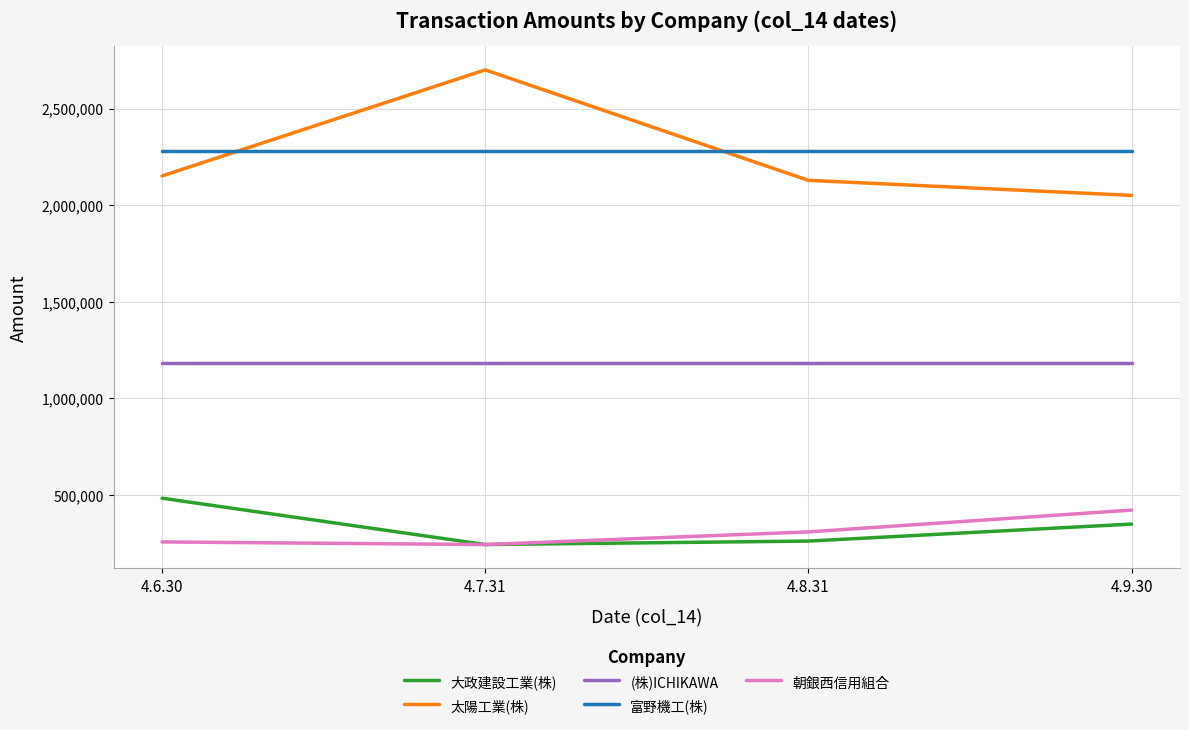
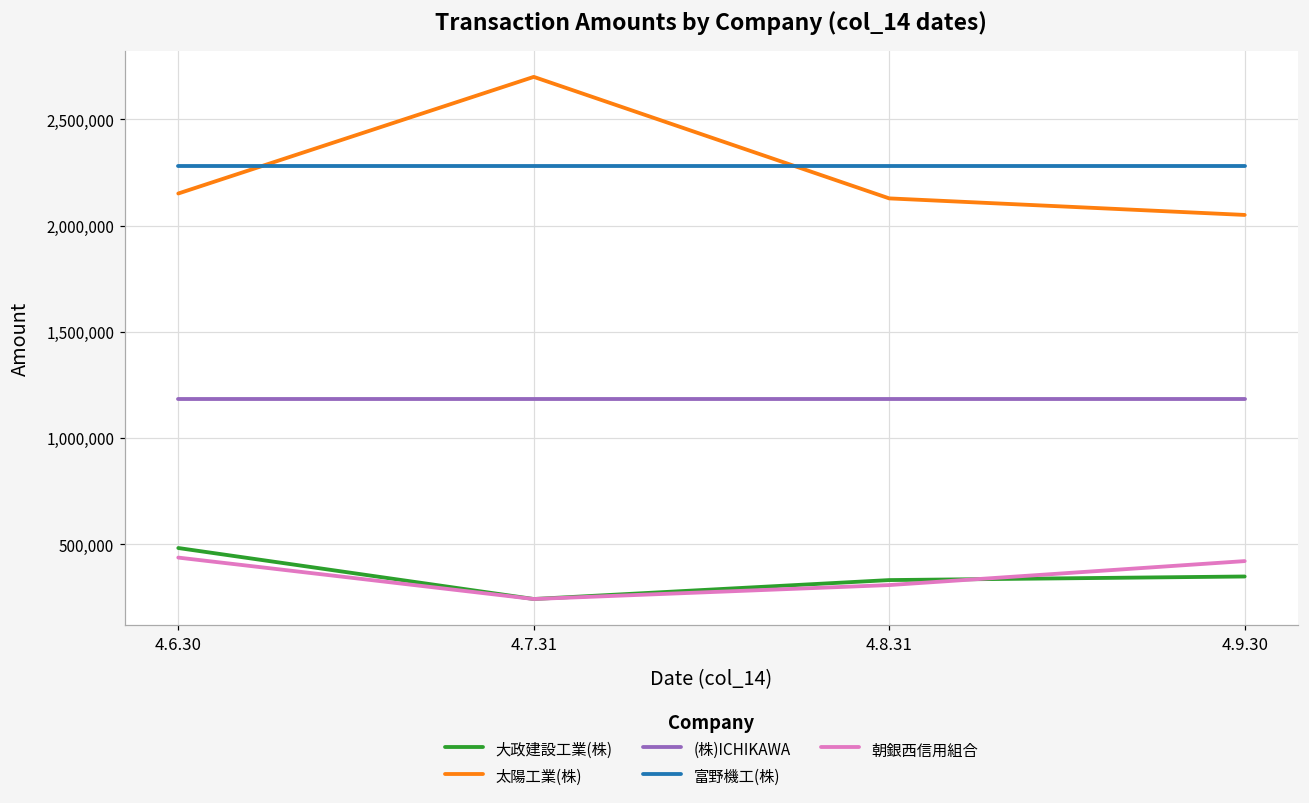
朝銀西信用組合, 4.6.30: 260,000 -> 440,000
大政建設工業(株), 4.8.31: 260,000 -> 330,000
